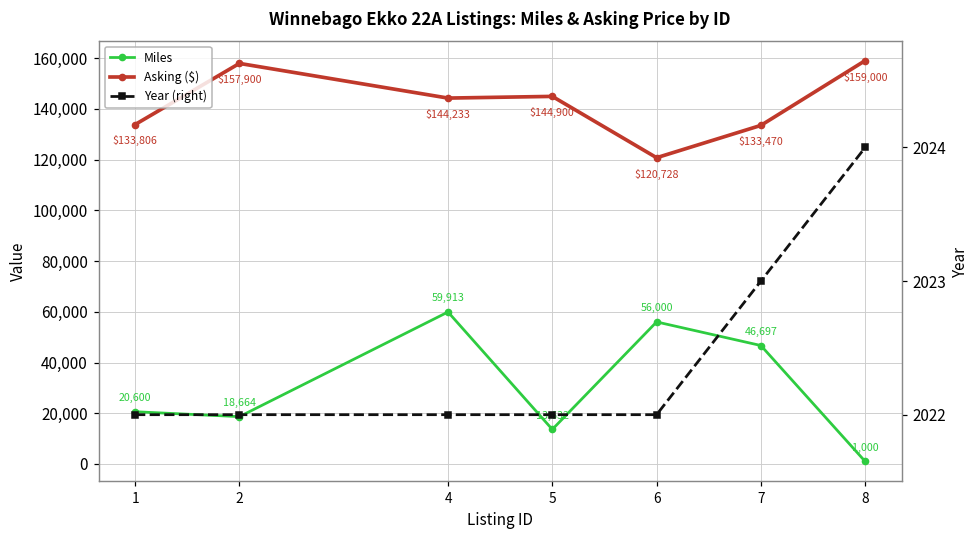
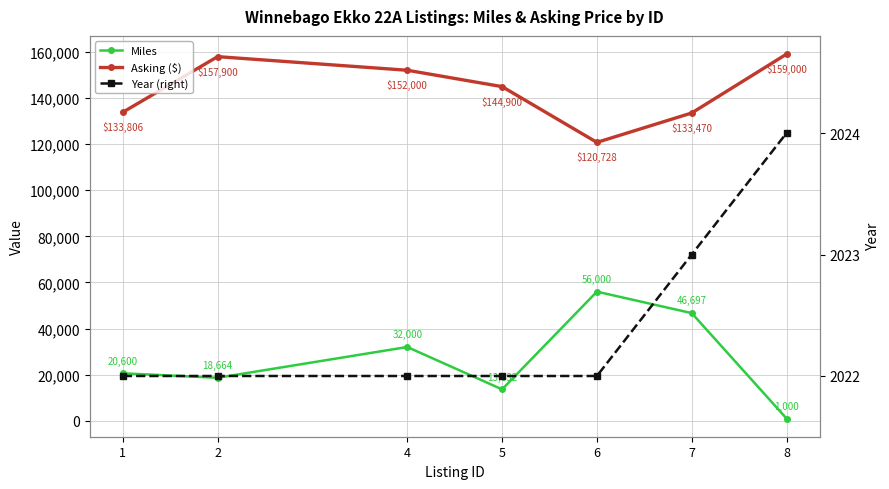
Miles, 4: 59,913 -> 32,000
Asking ($), 4: $144,233 -> $152,000
